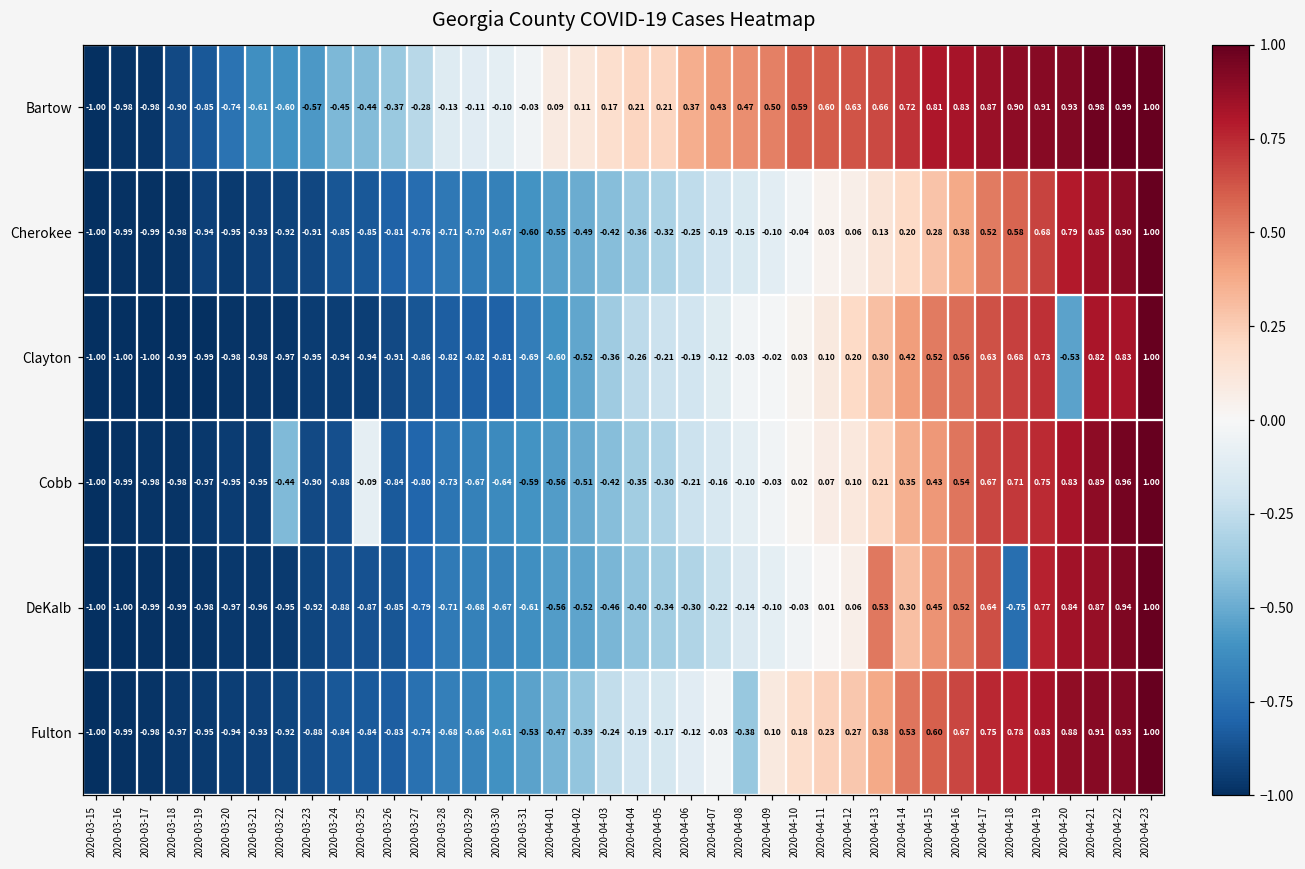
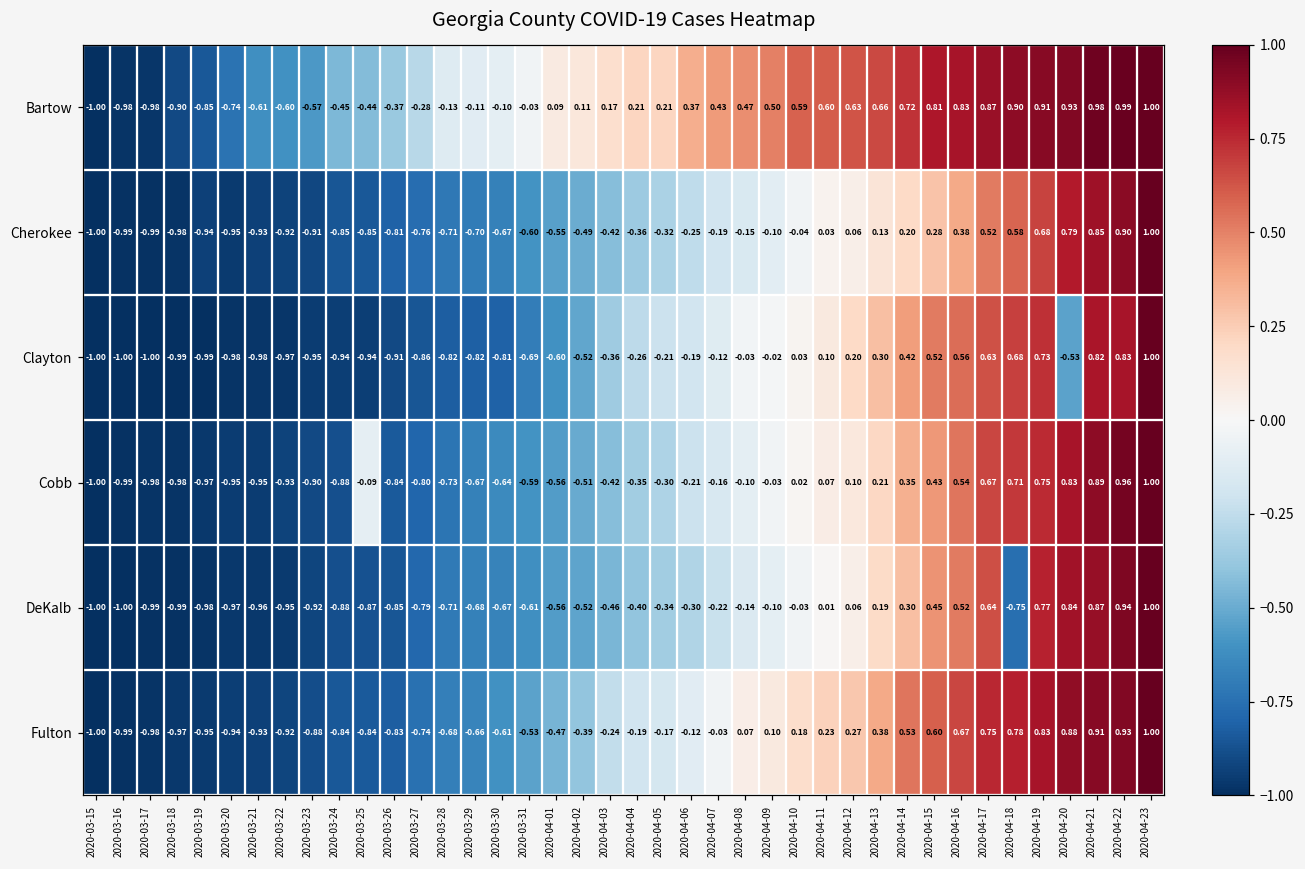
Cobb, 2020-03-22: -0.44 -> -0.93
DeKalb, 2020-04-13: 0.53 -> 0.19
Fulton, 2020-04-08: -0.38 -> 0.07
